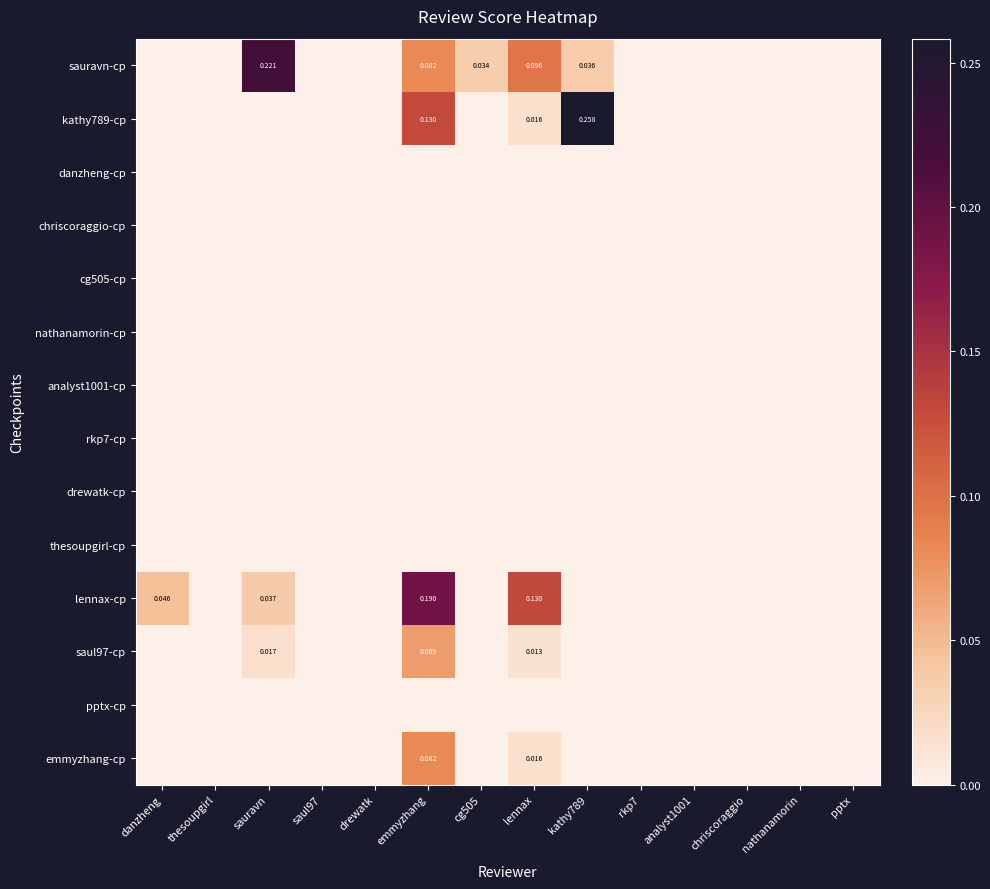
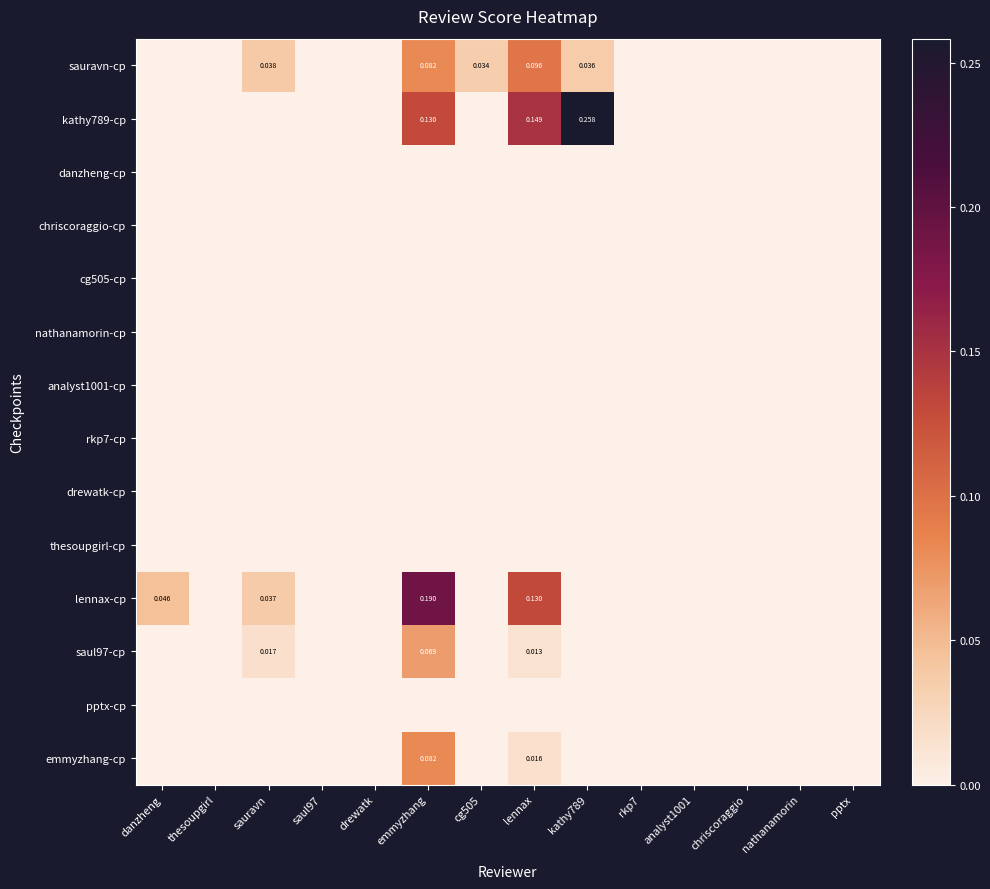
sauravn-cp, sauravn: 0.221 -> 0.038
kathy789-cp, lennax: 0.016 -> 0.149
